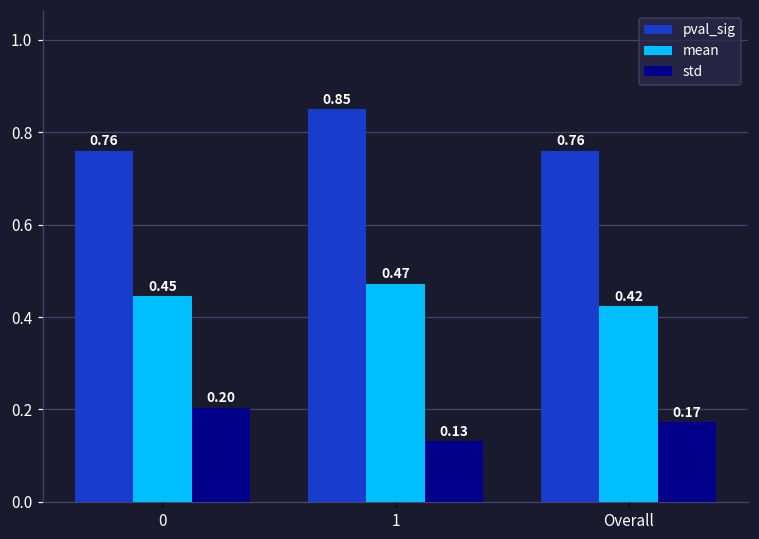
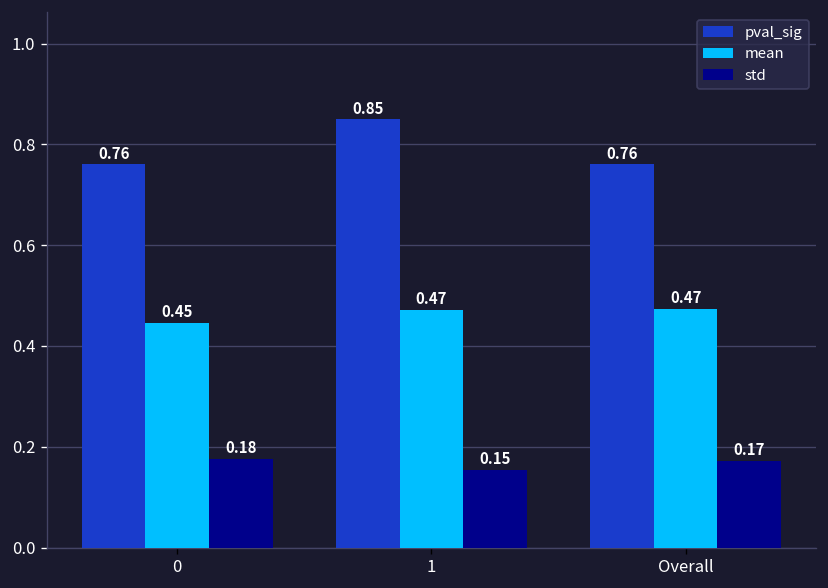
std, 0: 0.20 -> 0.18
std, 1: 0.13 -> 0.15
mean, Overall: 0.42 -> 0.47
